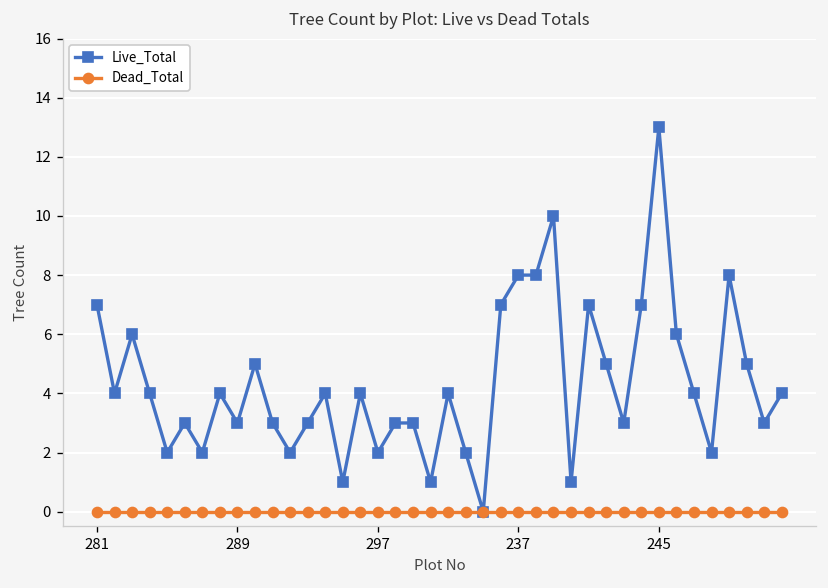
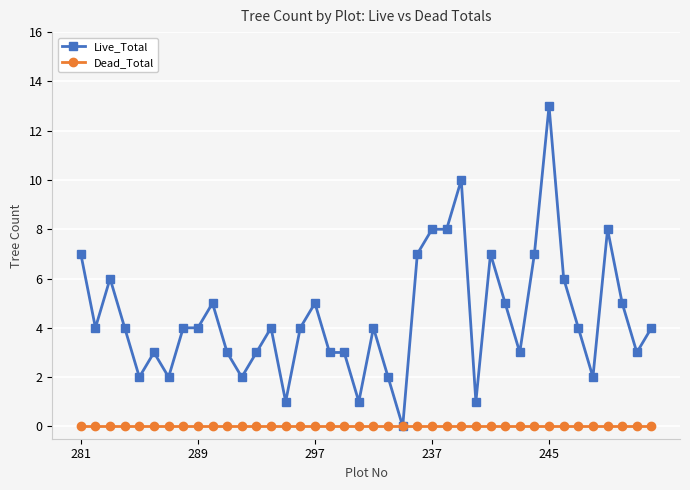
Live_Total, 289: 3 -> 4
Live_Total, 297: 2 -> 5
